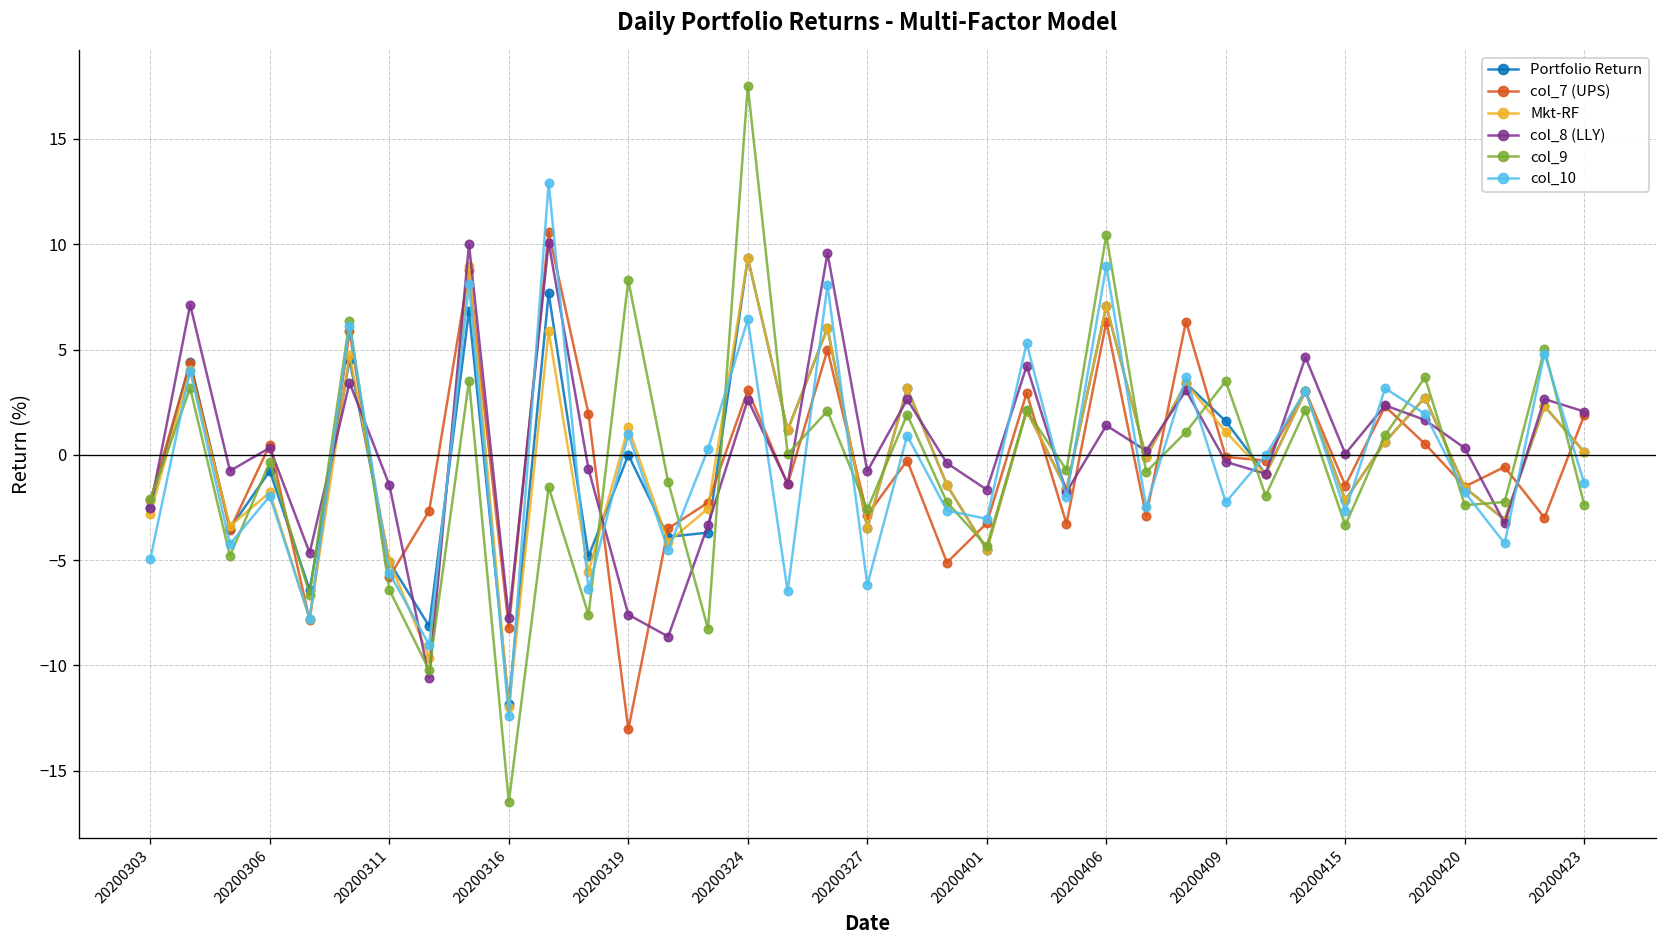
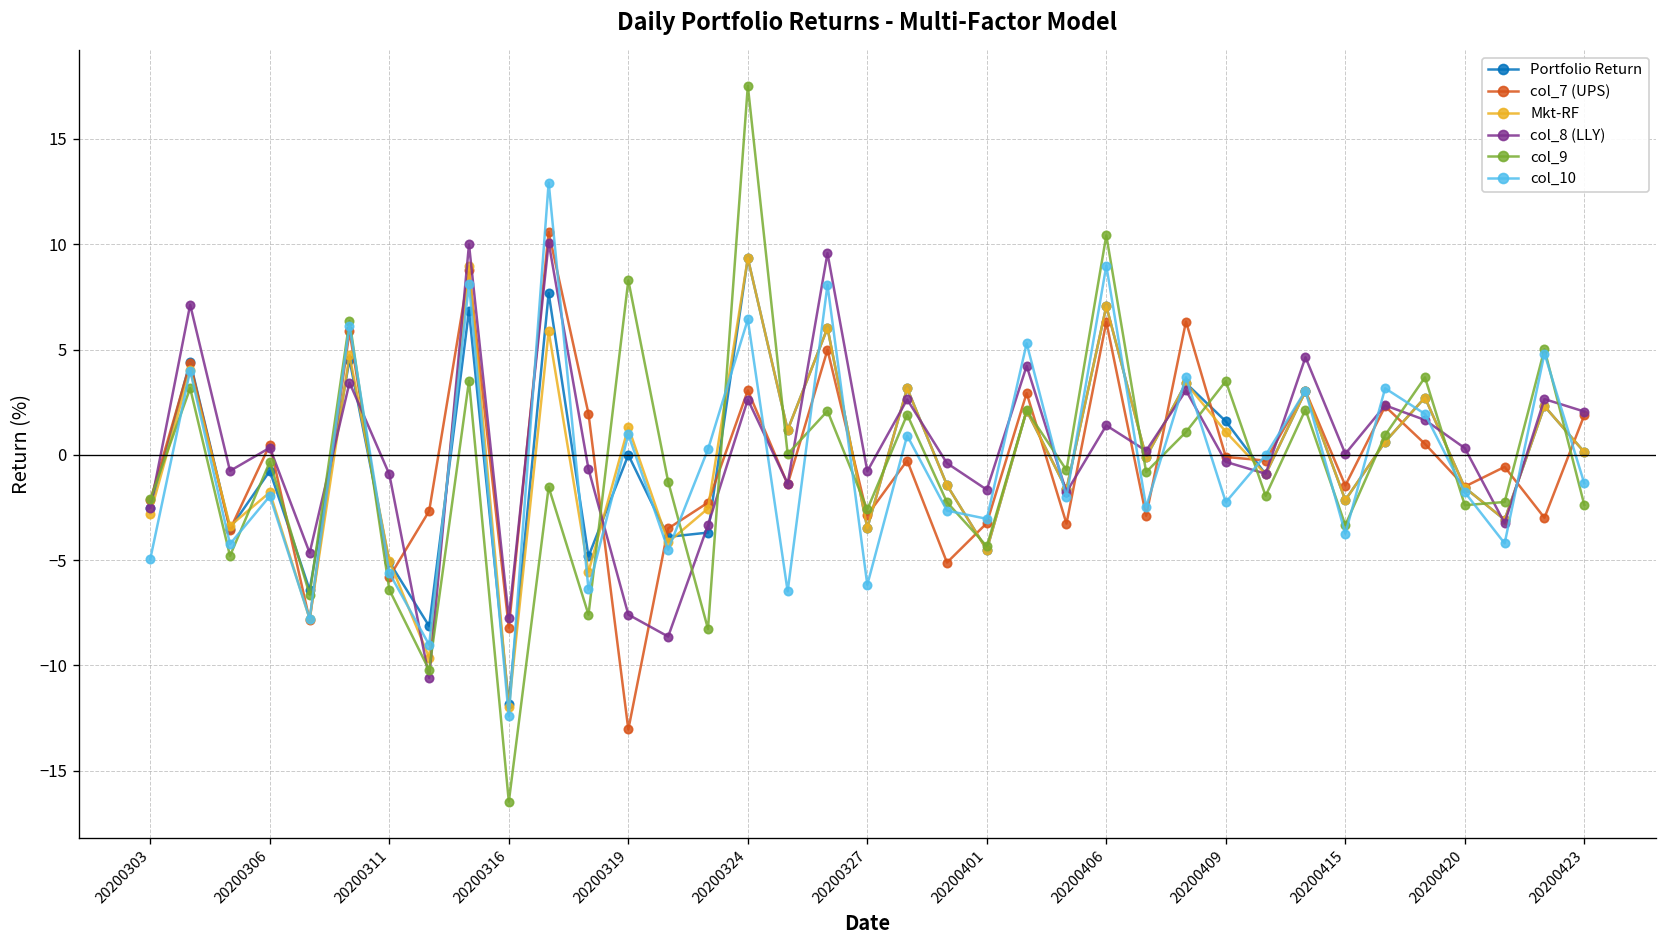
col_8 (LLY), 20200311: -1.4 -> -0.9
col_10, 20200415: -2.7 -> -3.7
